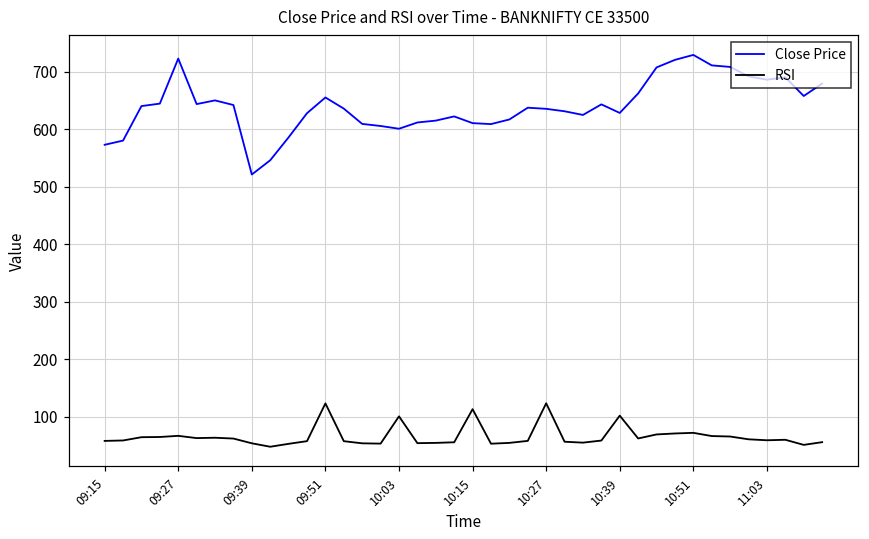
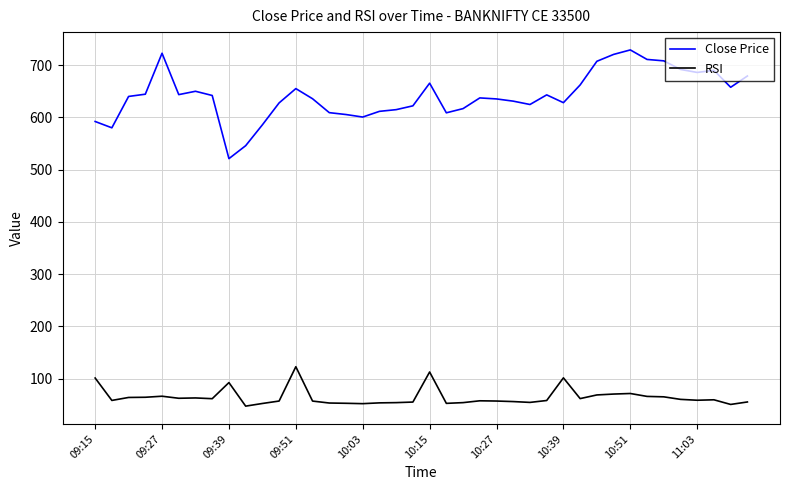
Close Price, 09:15: 570 -> 590
RSI, 09:15: 60 -> 100
RSI, 09:39: 50 -> 90
RSI, 10:03: 100 -> 50
Close Price, 10:15: 610 -> 670
RSI, 10:27: 120 -> 60
